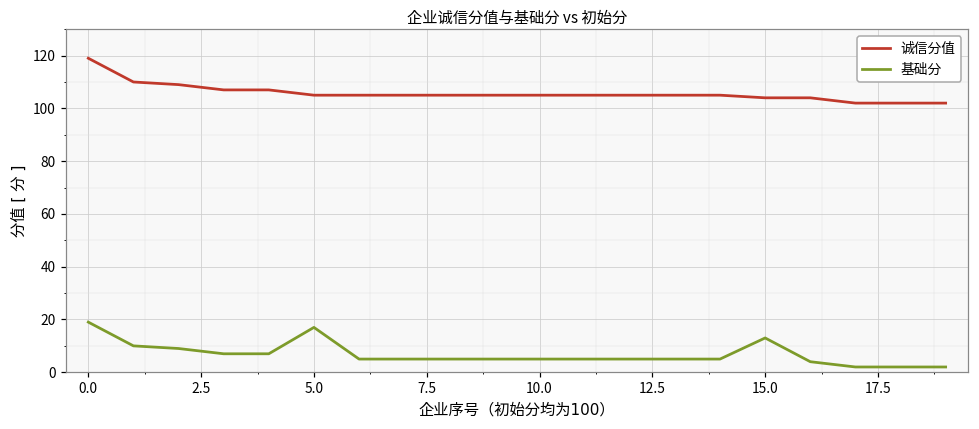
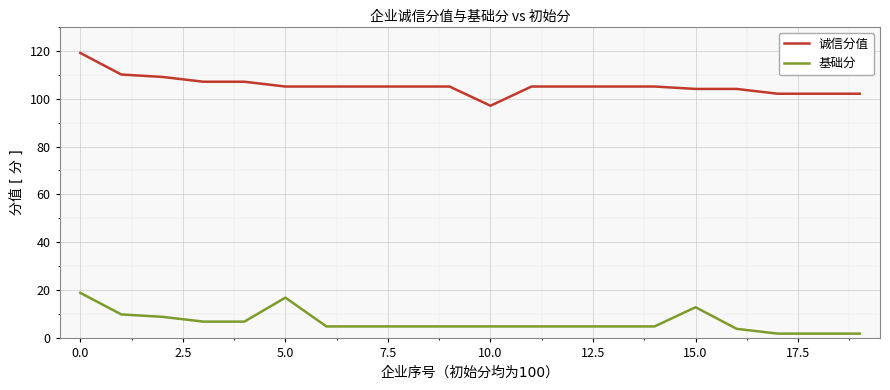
诚信分值, 10.0: 105 -> 97
